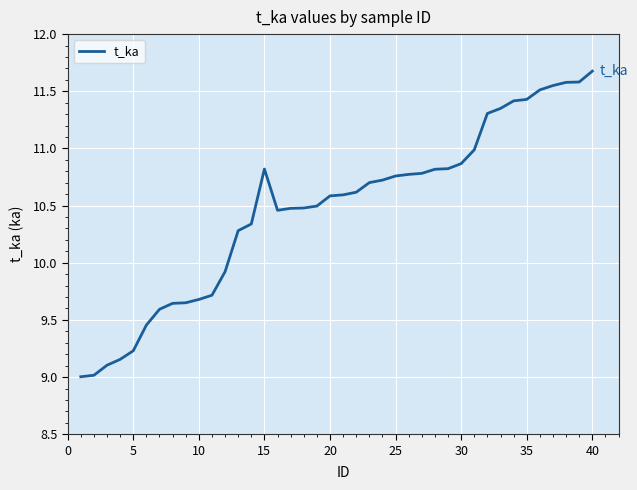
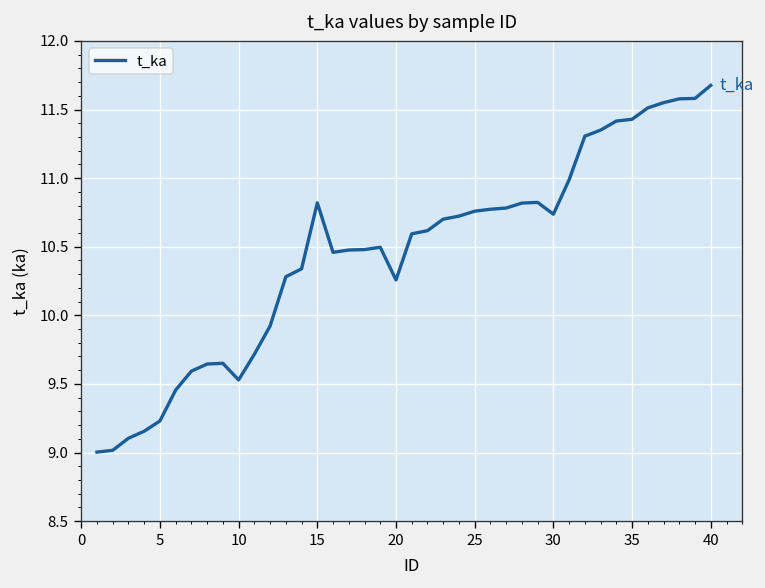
10: 9.68 -> 9.53
20: 10.59 -> 10.26
30: 10.87 -> 10.74
